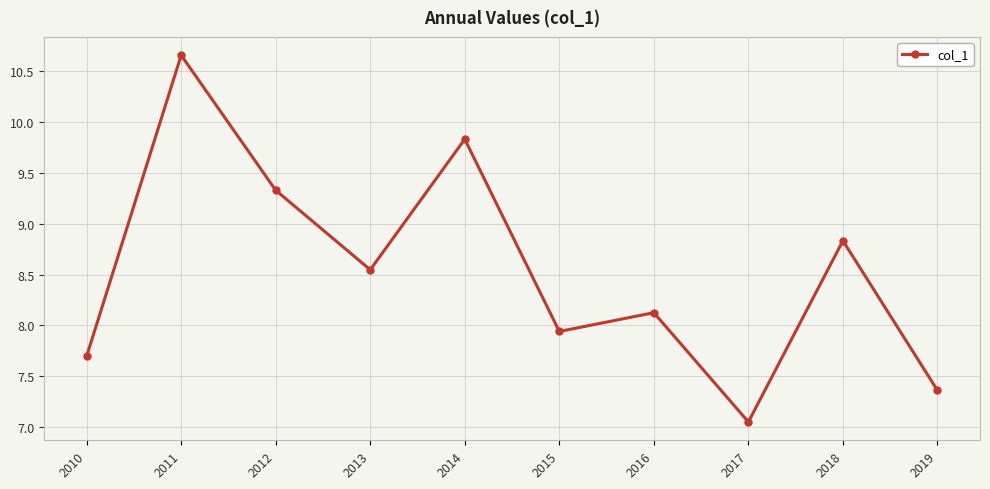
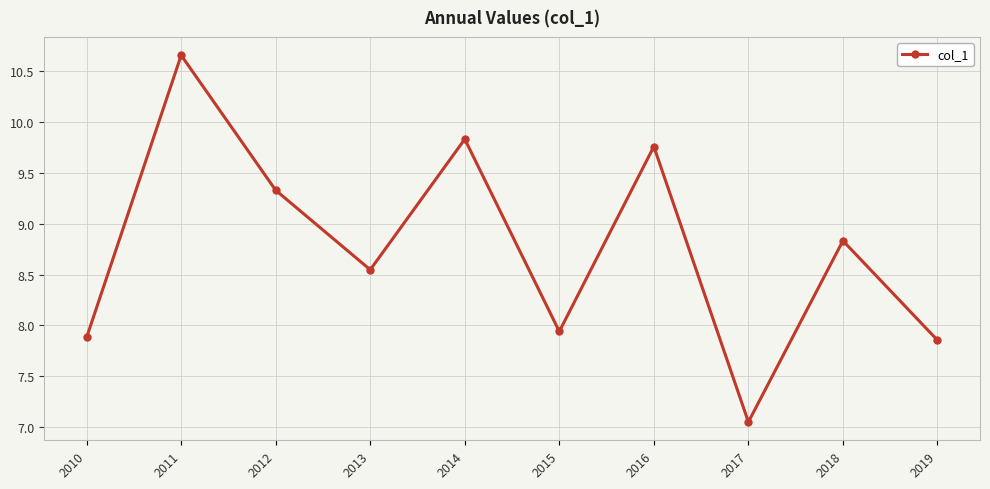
2010: 7.70 -> 7.88
2016: 8.13 -> 9.76
2019: 7.36 -> 7.86
